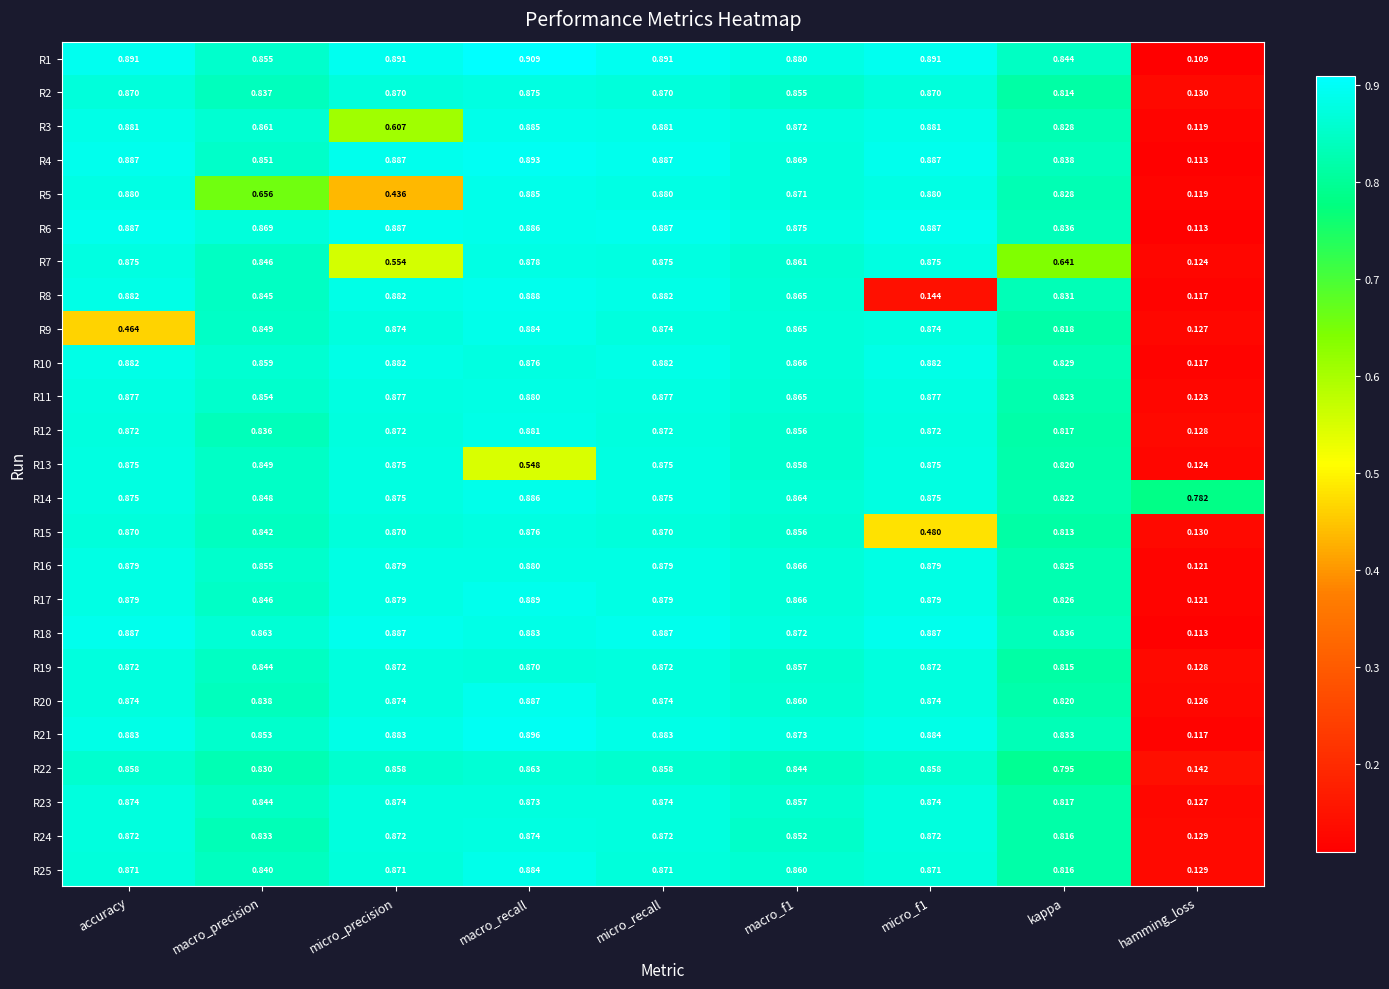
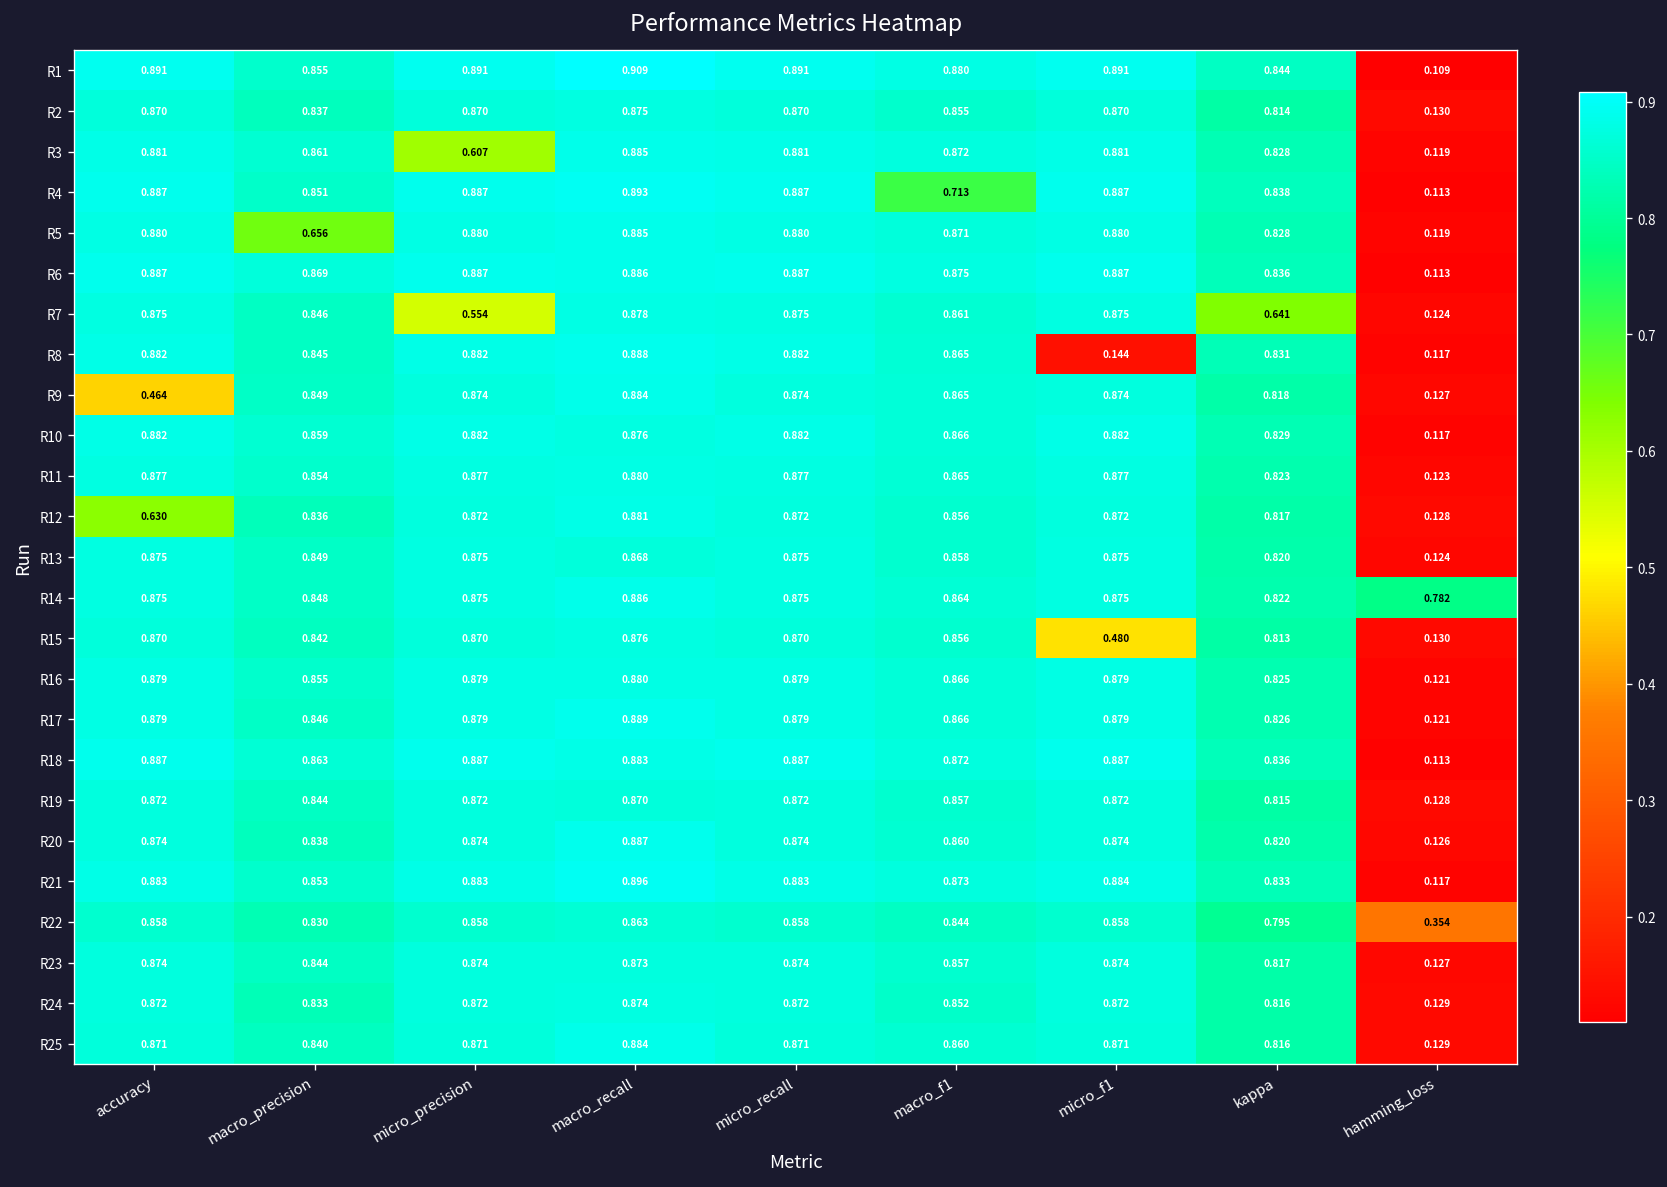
R4, macro_f1: 0.869 -> 0.713
R5, micro_precision: 0.436 -> 0.880
R12, accuracy: 0.872 -> 0.630
R13, macro_recall: 0.548 -> 0.868
R22, hamming_loss: 0.142 -> 0.354
